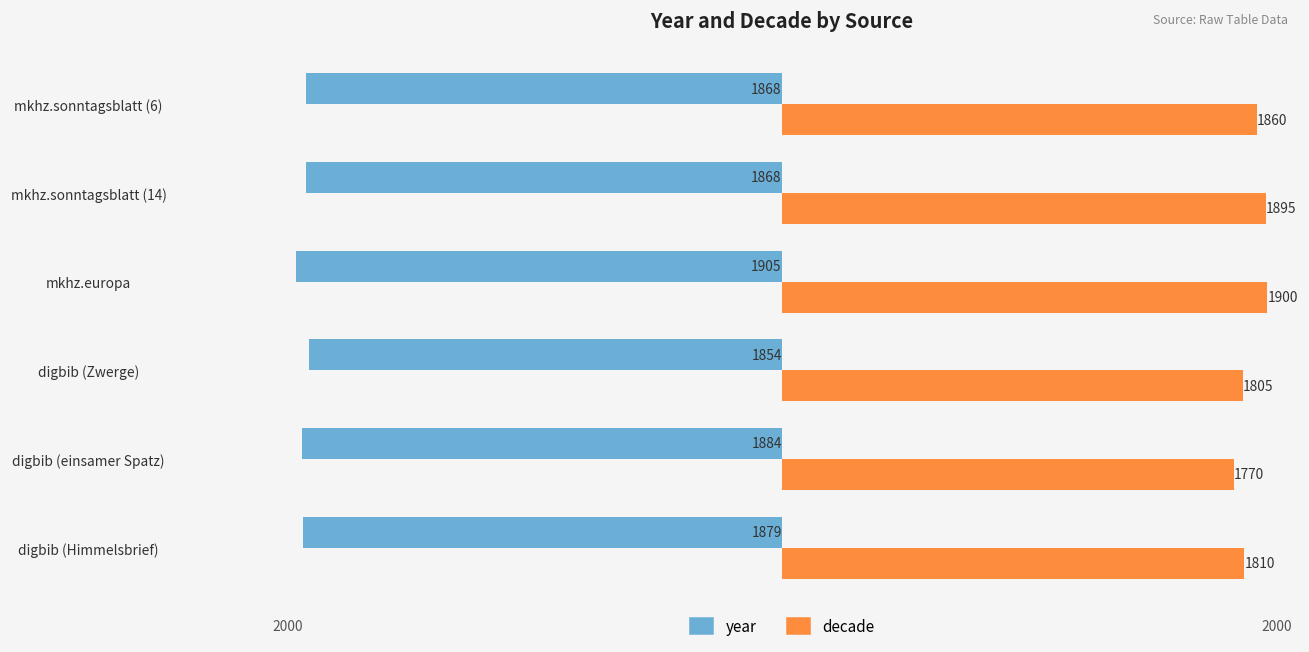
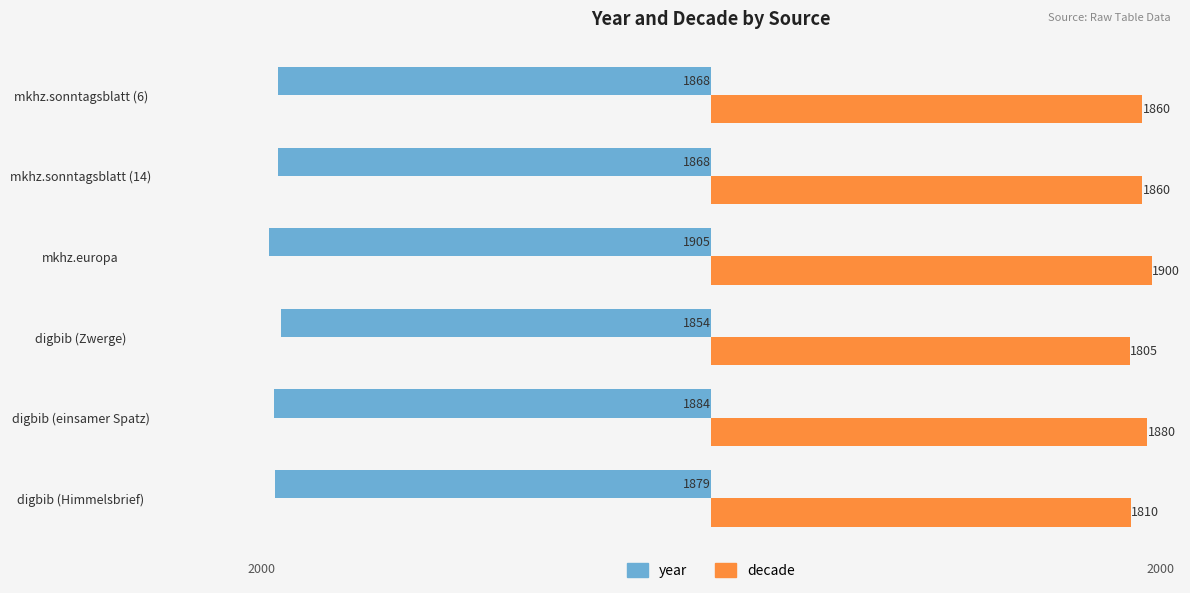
decade, mkhz.sonntagsblatt (14): 1895 -> 1860
decade, digbib (einsamer Spatz): 1770 -> 1880
